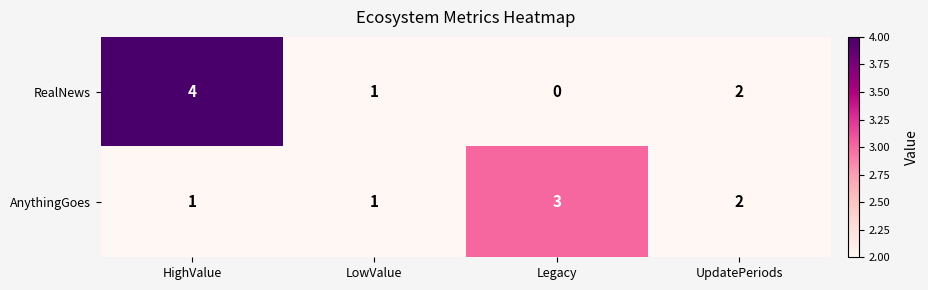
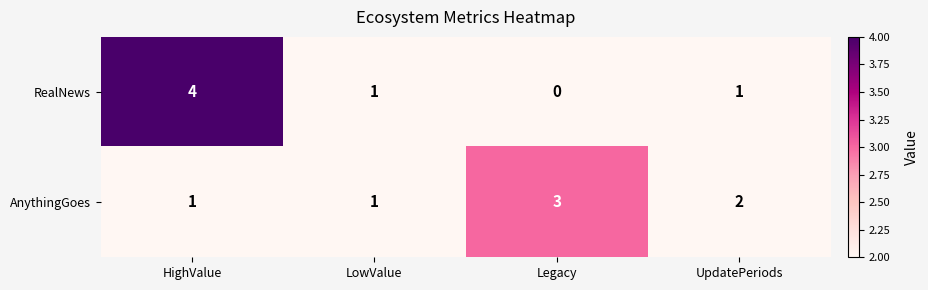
RealNews, UpdatePeriods: 2 -> 1
